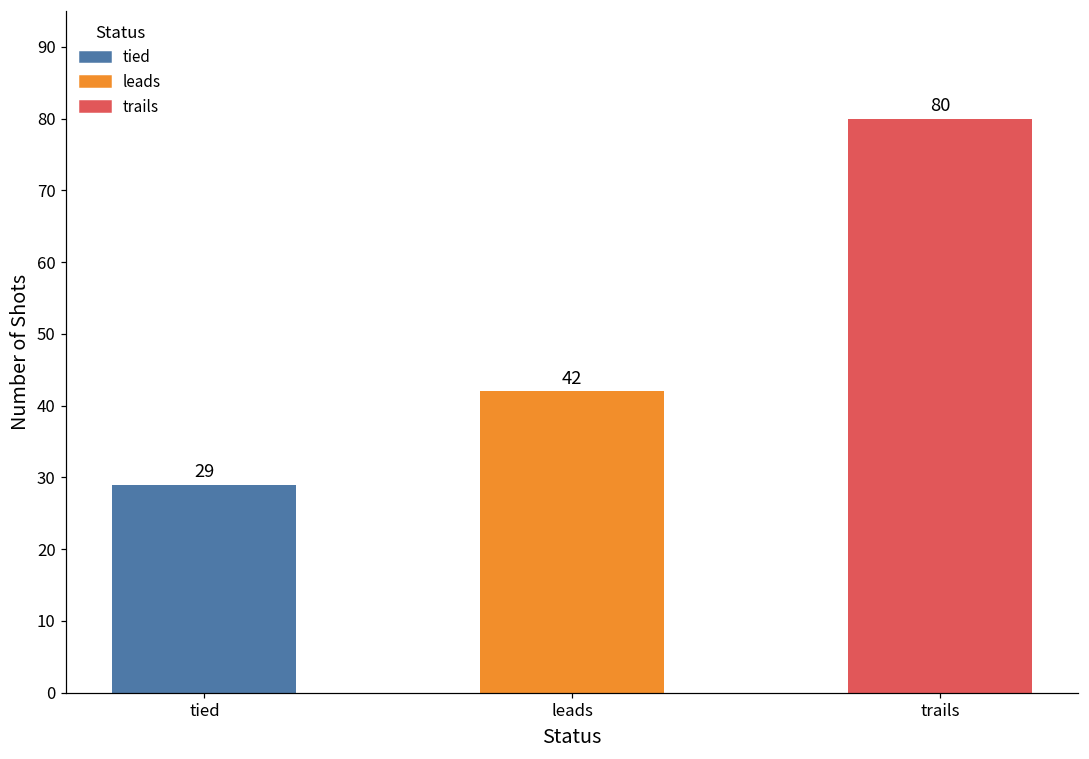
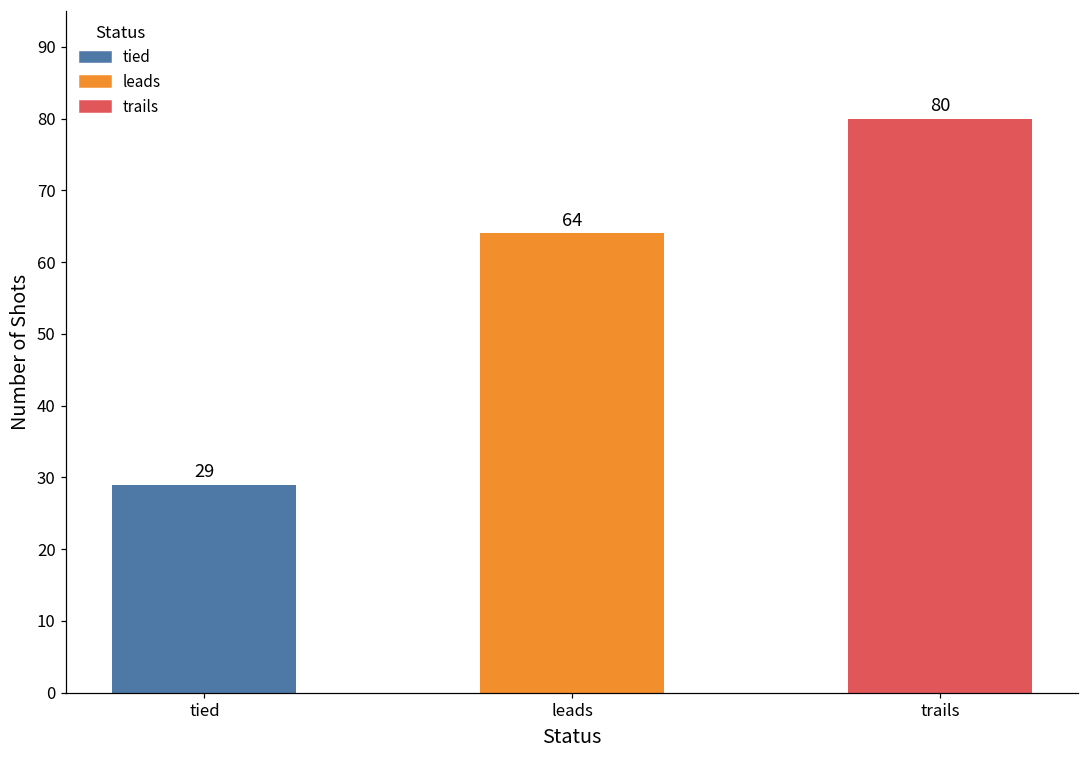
leads: 42 -> 64
